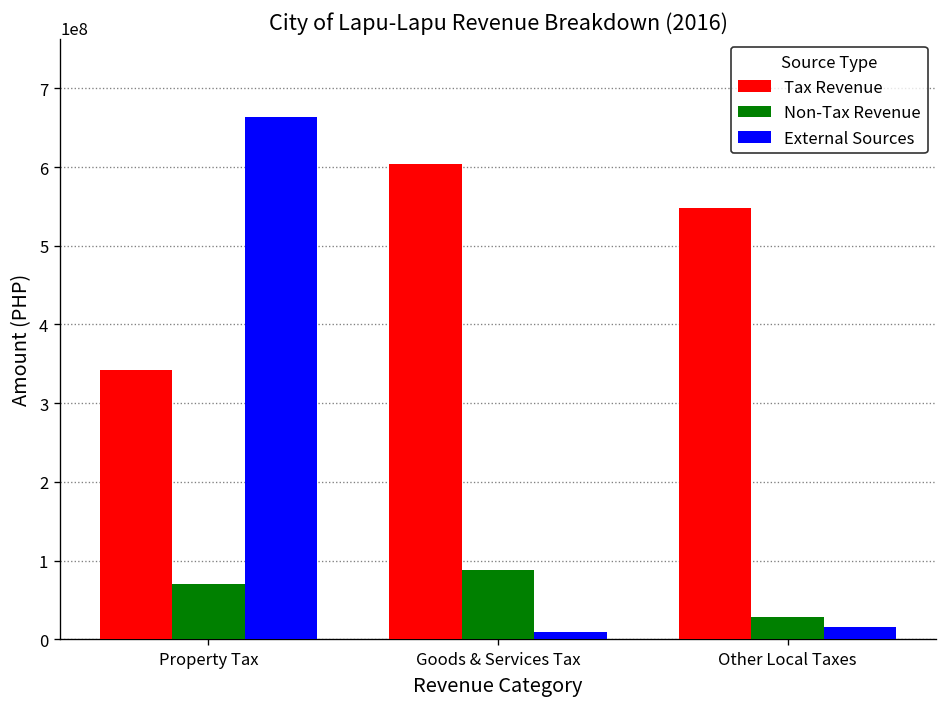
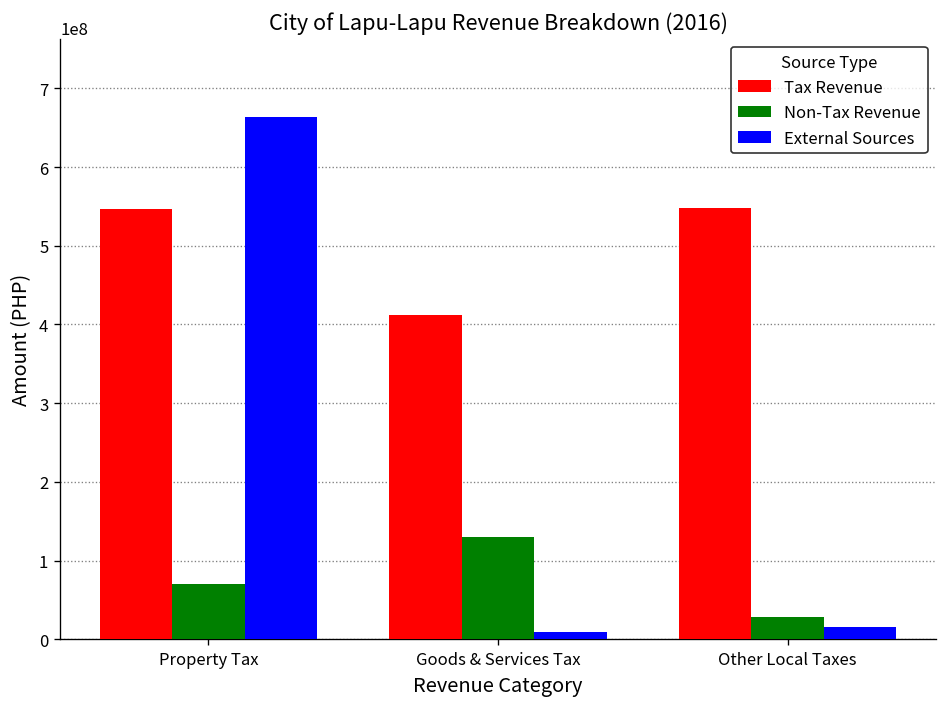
Tax Revenue, Property Tax: 340000000 -> 550000000
Tax Revenue, Goods & Services Tax: 600000000 -> 410000000
Non-Tax Revenue, Goods & Services Tax: 90000000 -> 130000000
